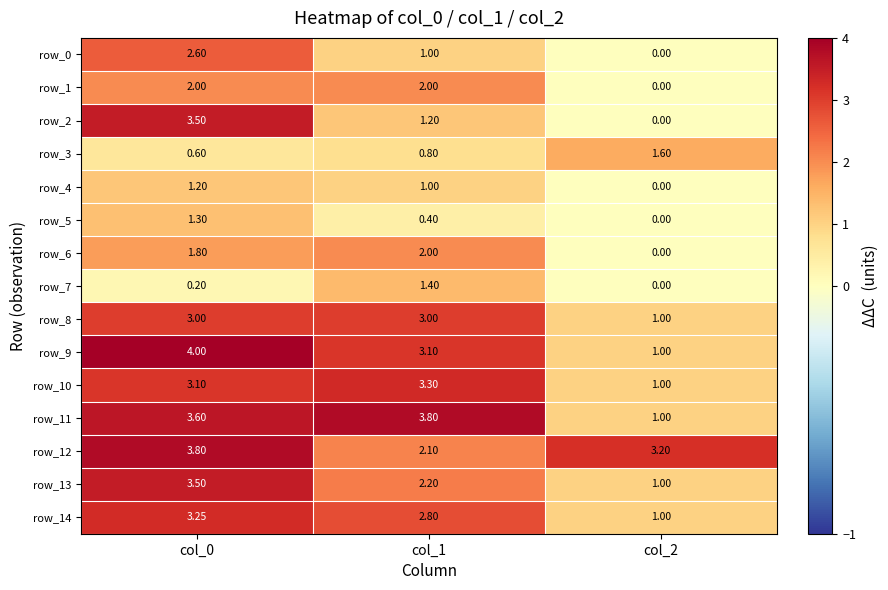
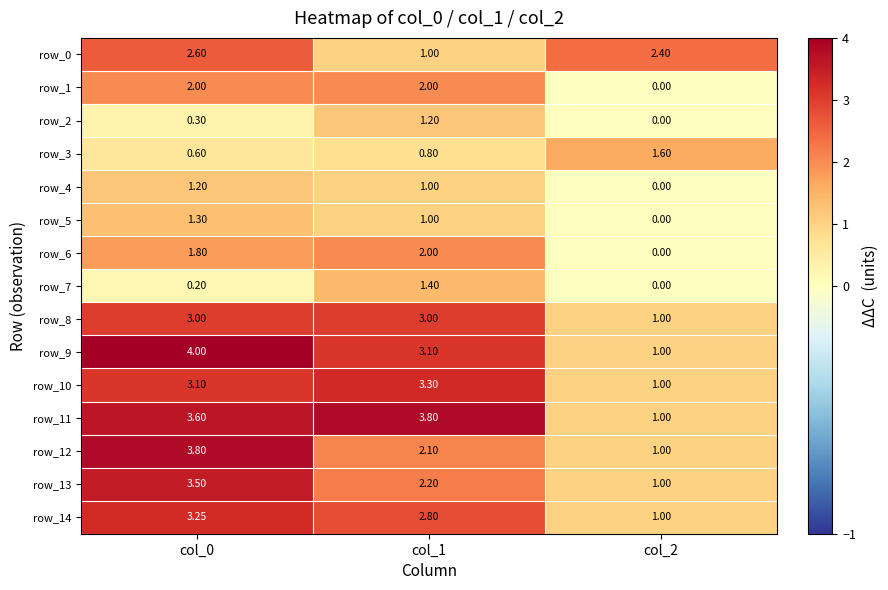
row_0, col_2: 0.00 -> 2.40
row_2, col_0: 3.50 -> 0.30
row_5, col_1: 0.40 -> 1.00
row_12, col_2: 3.20 -> 1.00
